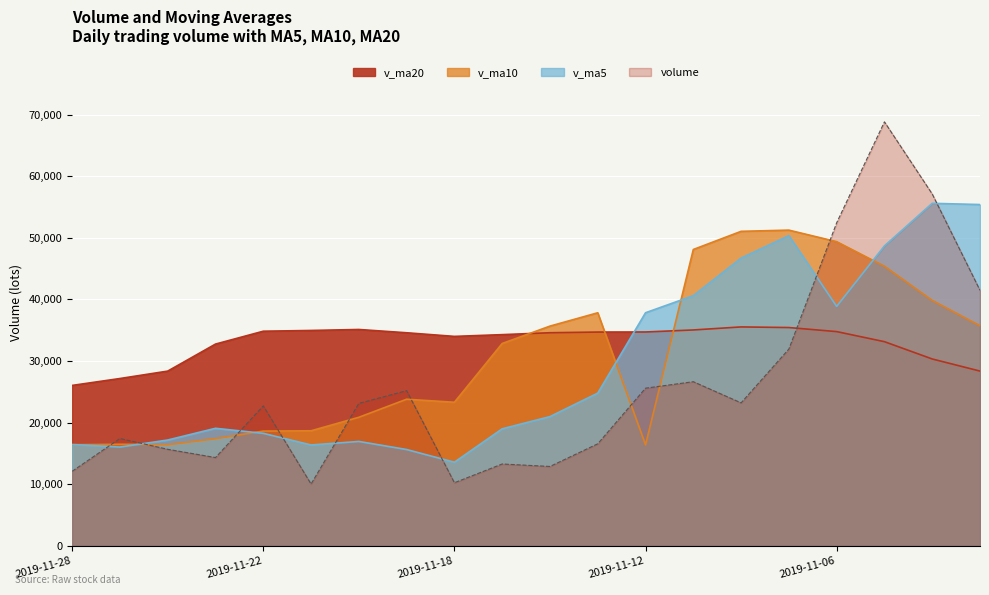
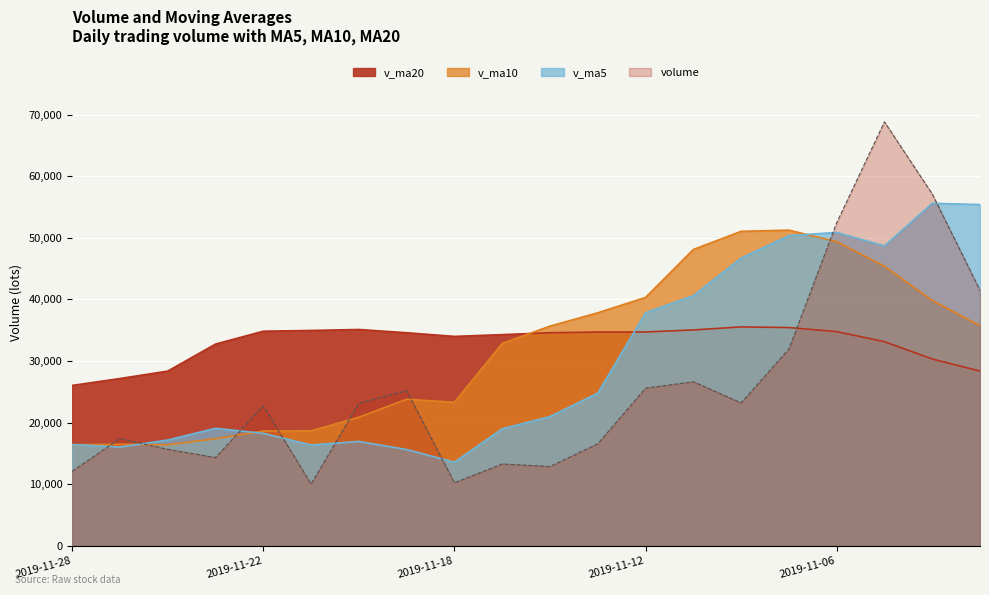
v_ma10, 2019-11-12: 16,000 -> 40,000
v_ma5, 2019-11-06: 39,000 -> 51,000
